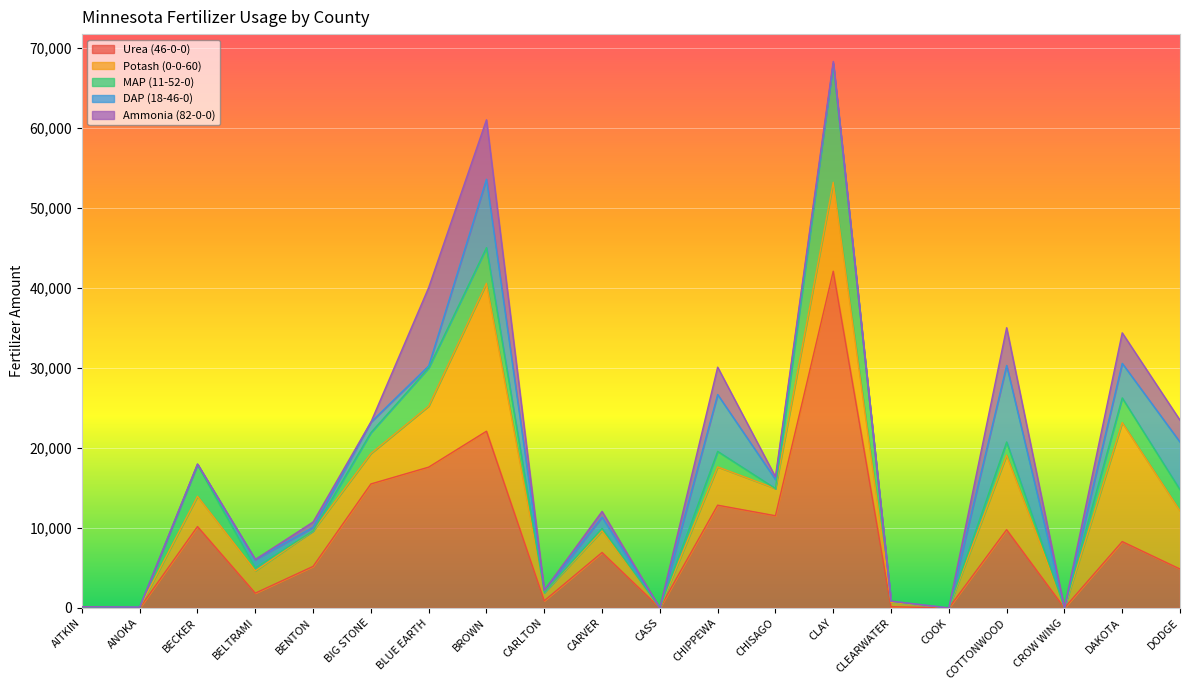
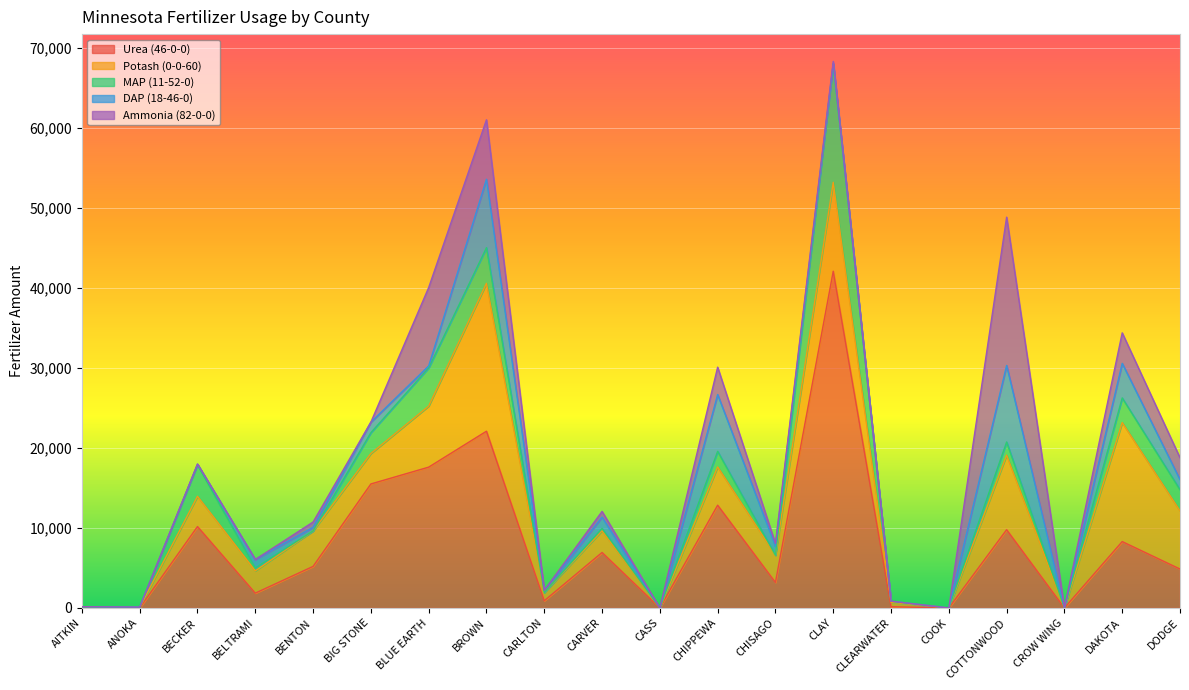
Urea (46-0-0), CHISAGO: 12,000 -> 3,000
Ammonia (82-0-0), COTTONWOOD: 5,000 -> 19,000
DAP (18-46-0), DODGE: 6,000 -> 1,000
